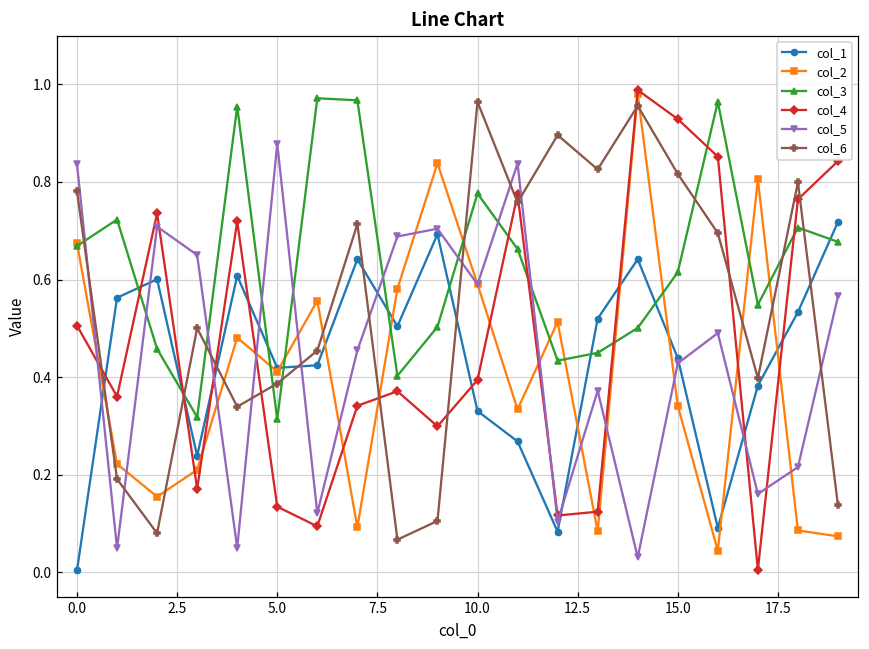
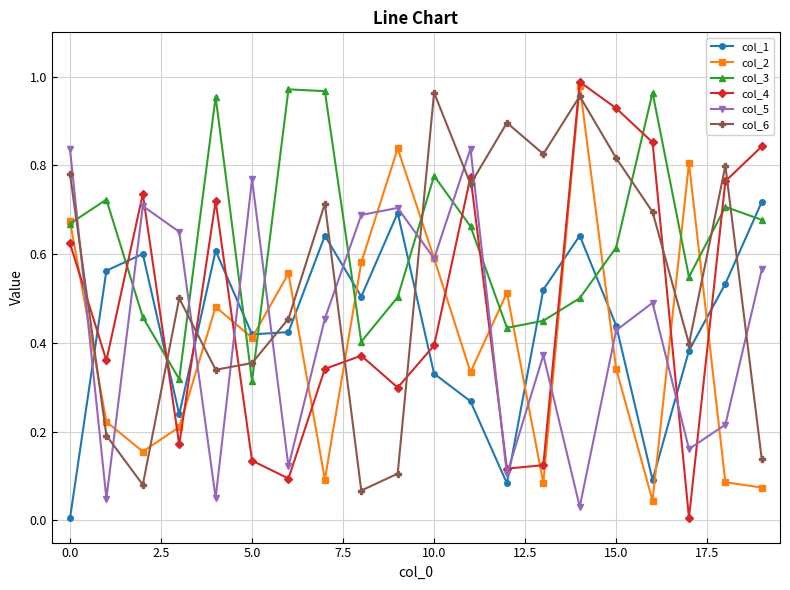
col_4, 0.0: 0.51 -> 0.62
col_5, 5.0: 0.88 -> 0.77
col_6, 5.0: 0.39 -> 0.35
